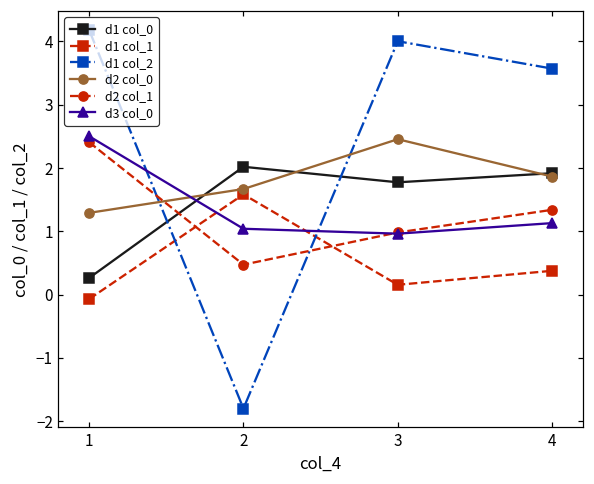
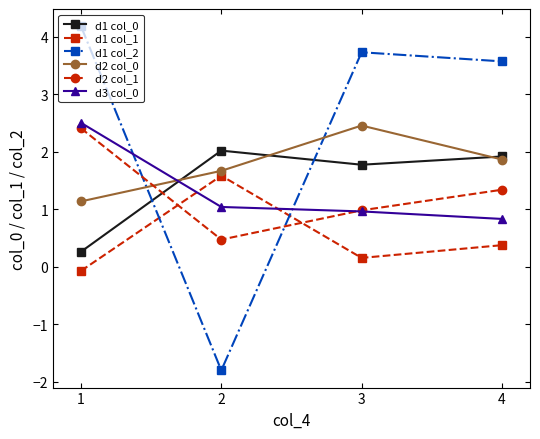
d2 col_0, 1: 1.3 -> 1.1
d1 col_2, 3: 4.0 -> 3.7
d3 col_0, 4: 1.1 -> 0.8
